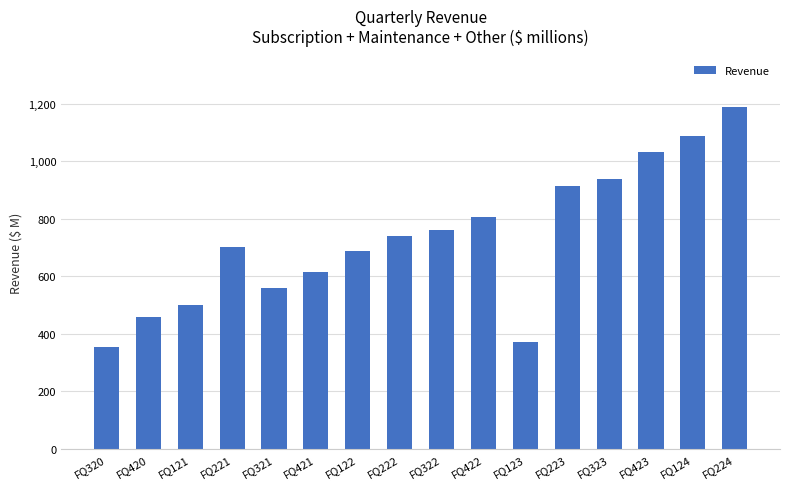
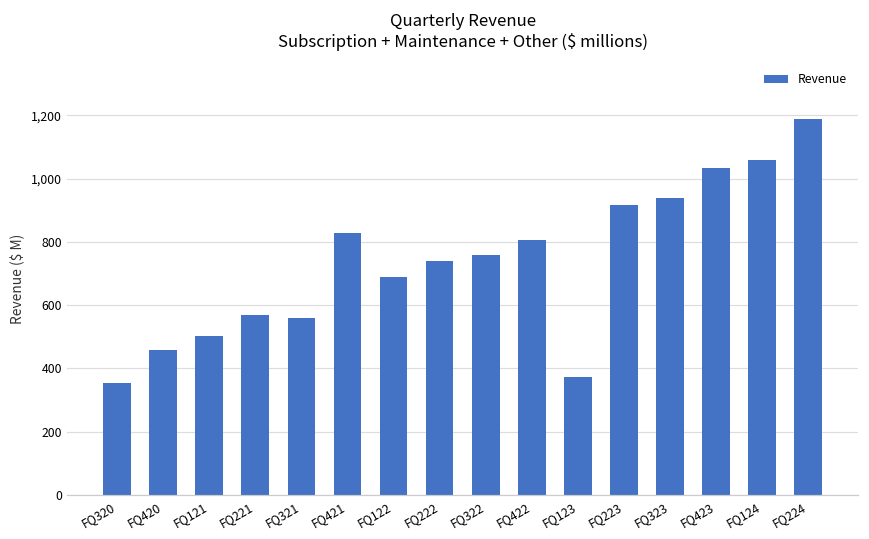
FQ221: 700 -> 570
FQ421: 610 -> 830
FQ124: 1,090 -> 1,060
